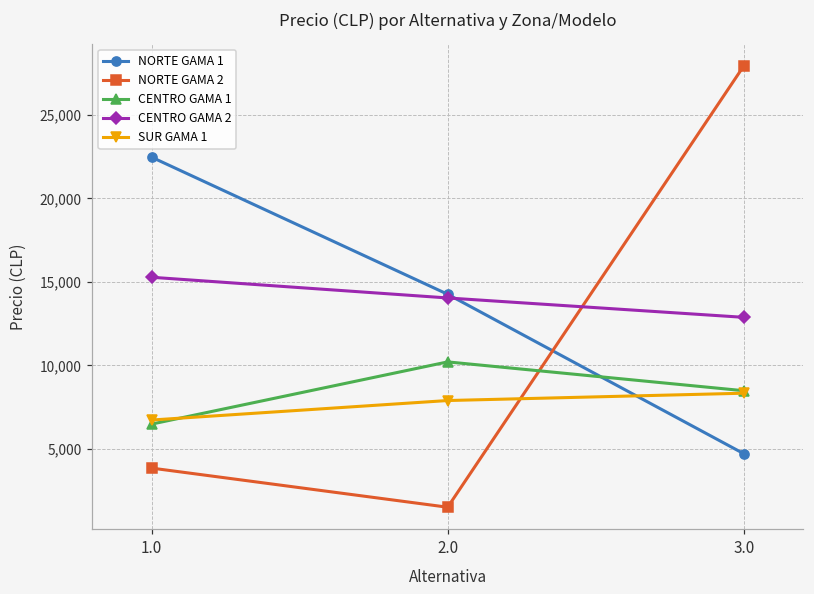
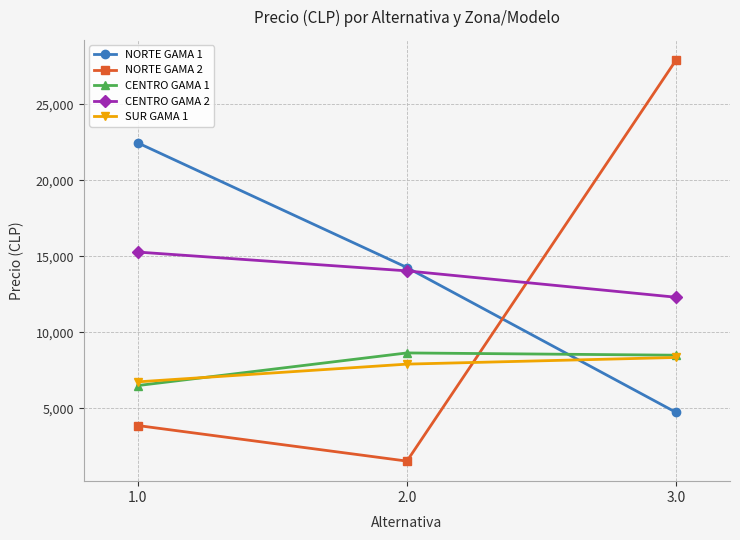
CENTRO GAMA 1, 2.0: 10,200 -> 8,600
CENTRO GAMA 2, 3.0: 12,900 -> 12,300
